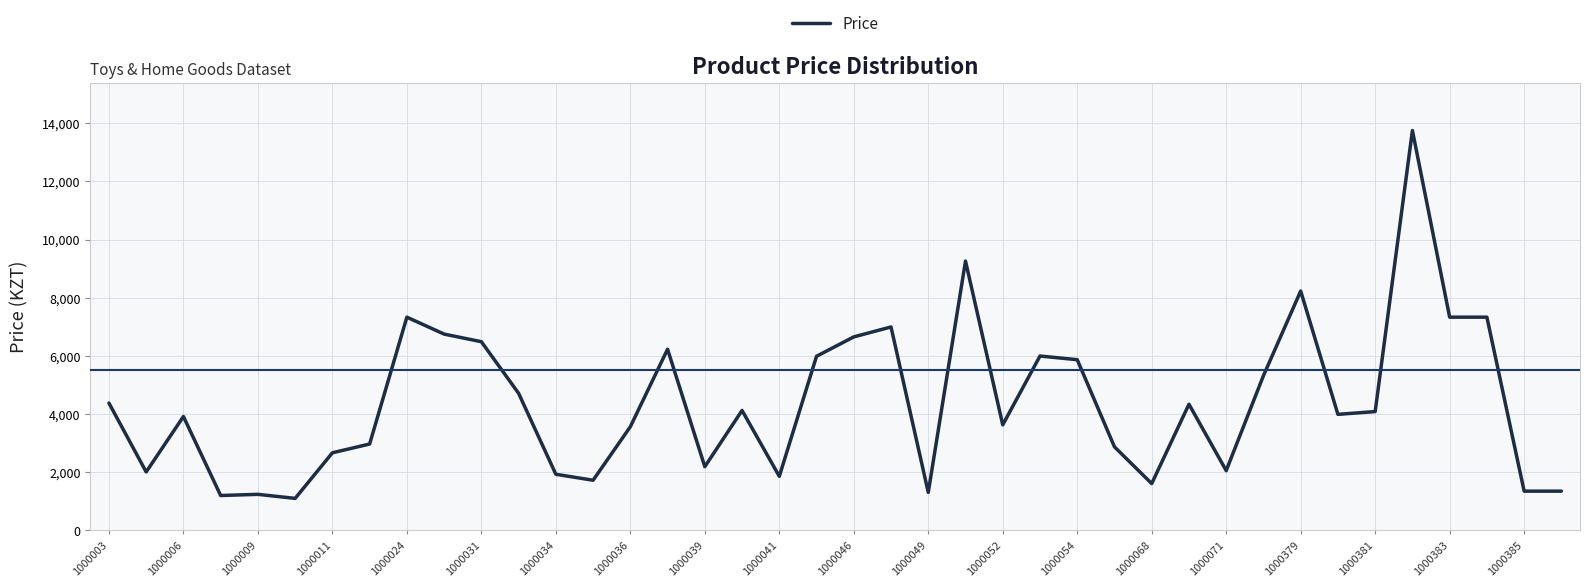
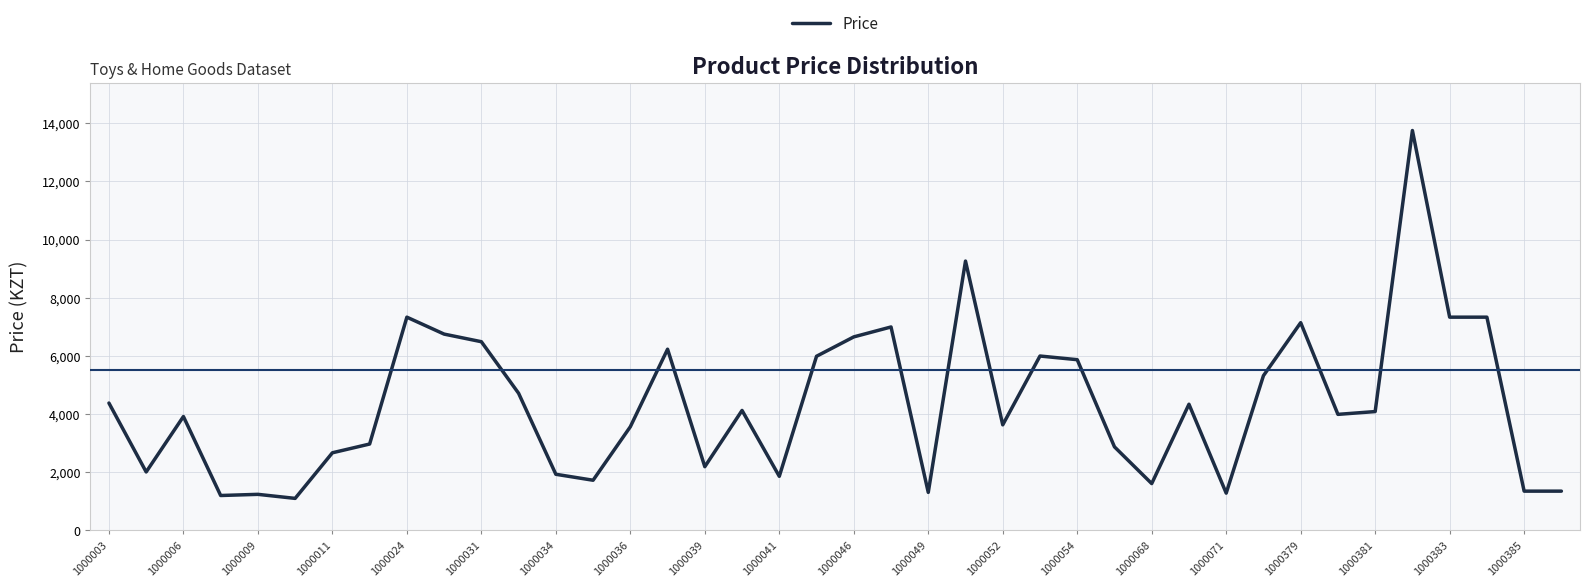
1000071: 2,100 -> 1,300
1000379: 8,200 -> 7,100
